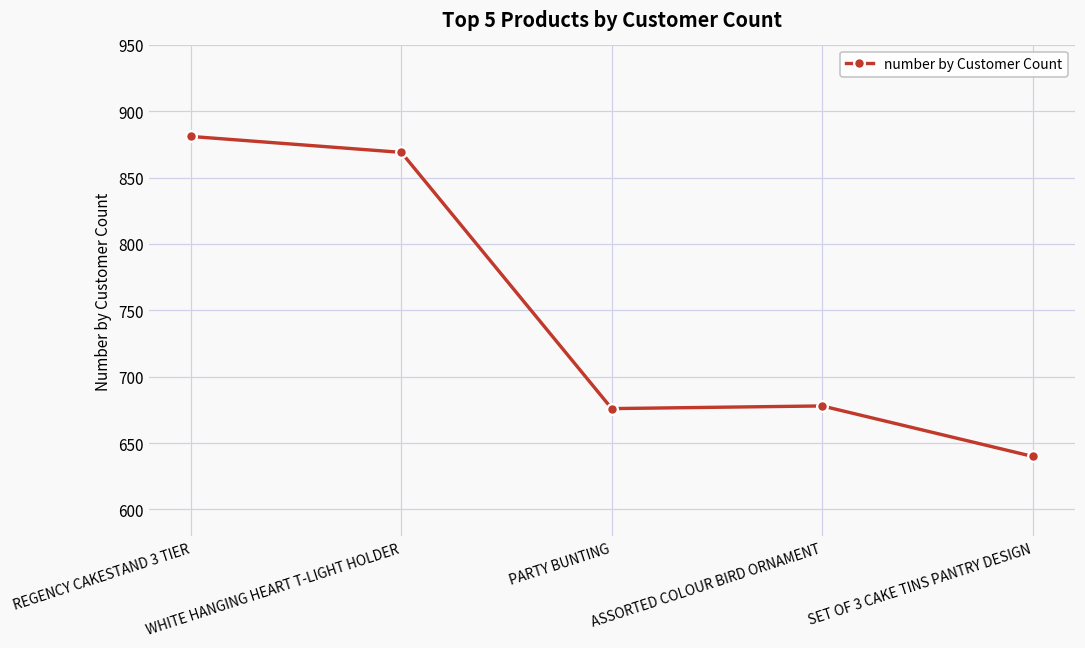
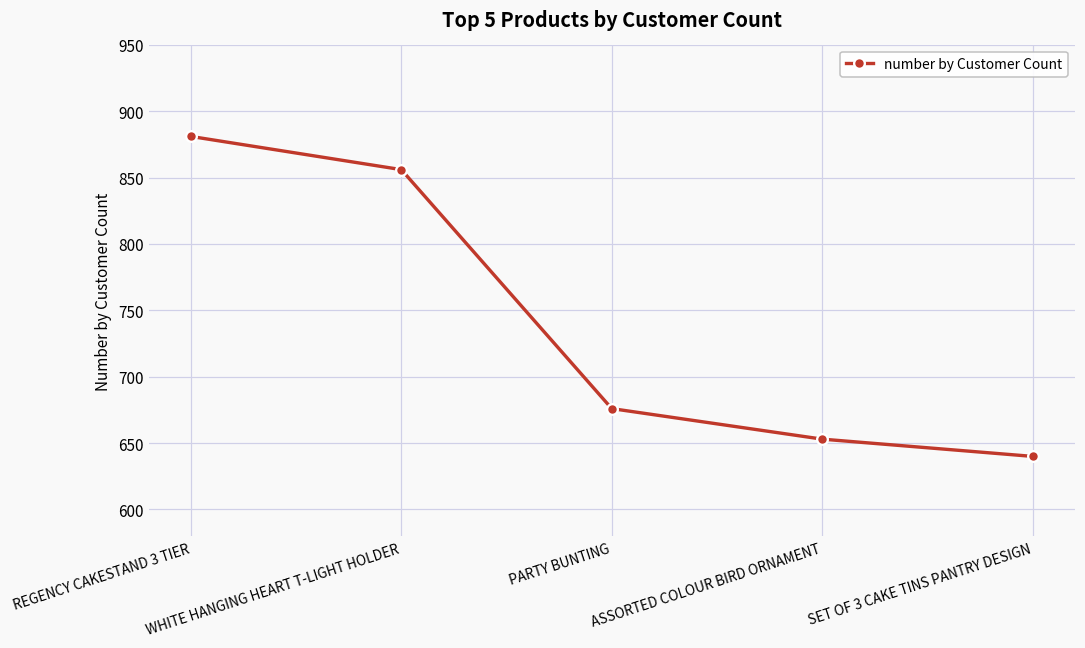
WHITE HANGING HEART T-LIGHT HOLDER: 869 -> 856
ASSORTED COLOUR BIRD ORNAMENT: 678 -> 653
